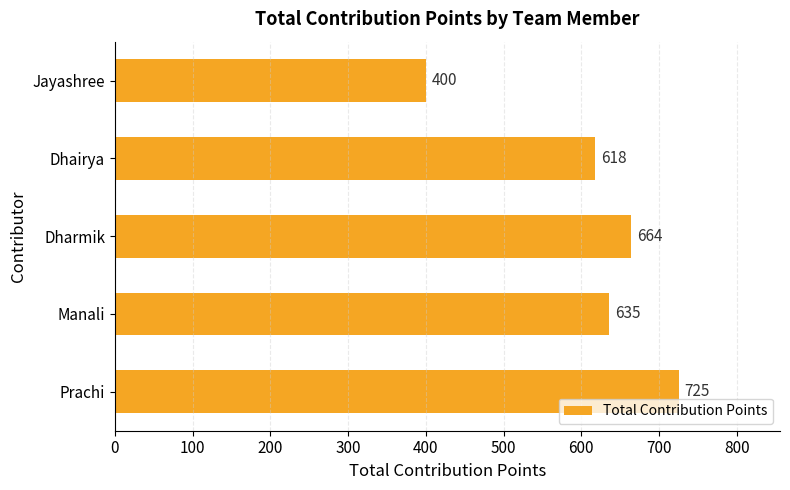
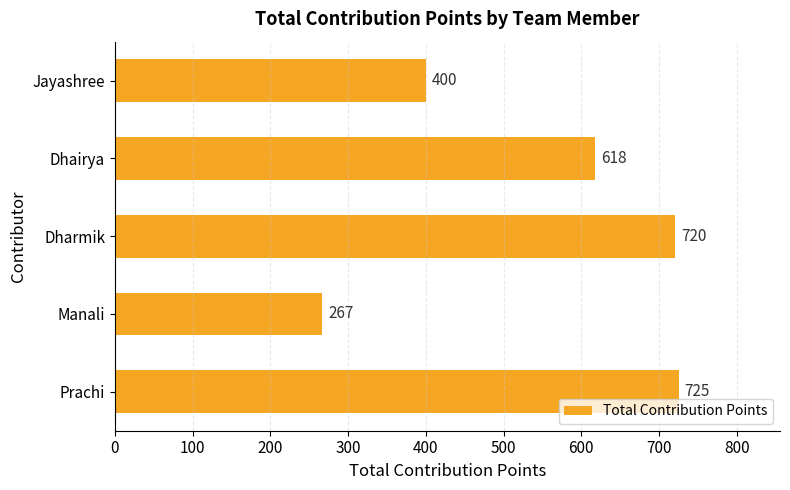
Dharmik: 664 -> 720
Manali: 635 -> 267
